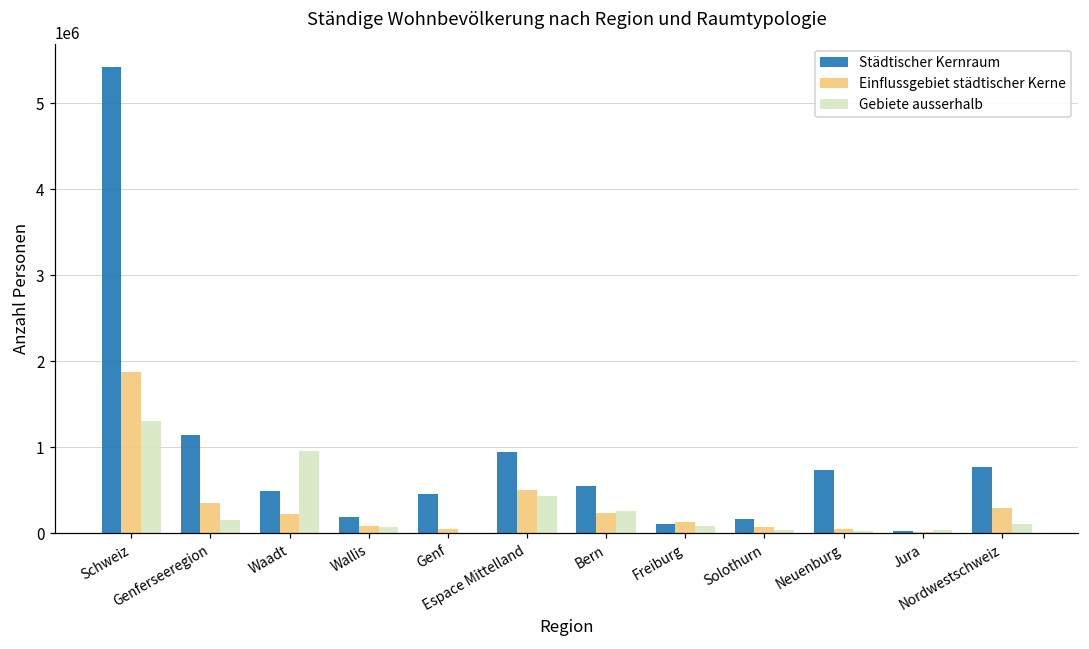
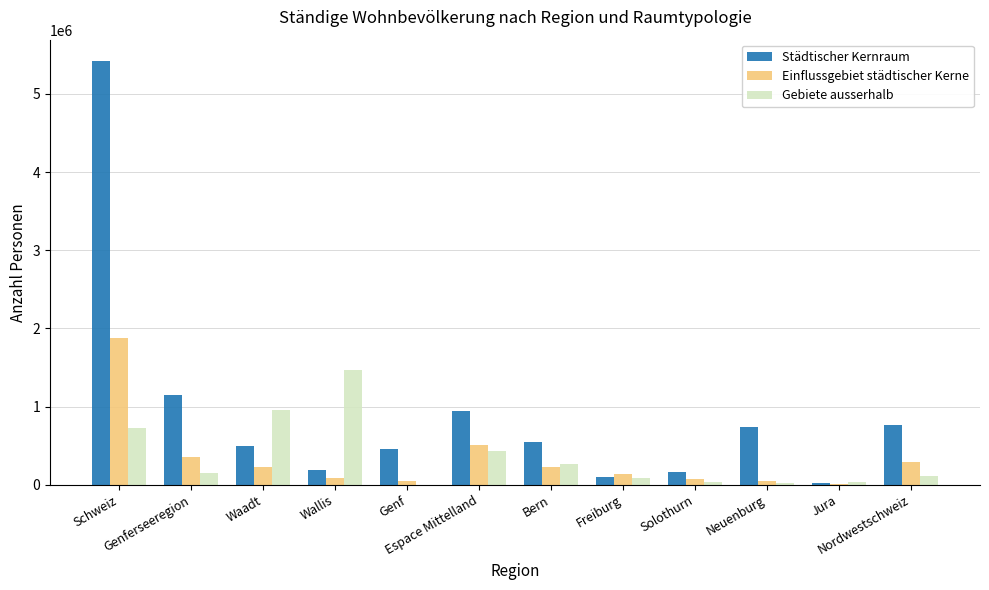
Gebiete ausserhalb, Schweiz: 1300000 -> 700000
Gebiete ausserhalb, Wallis: 100000 -> 1500000
